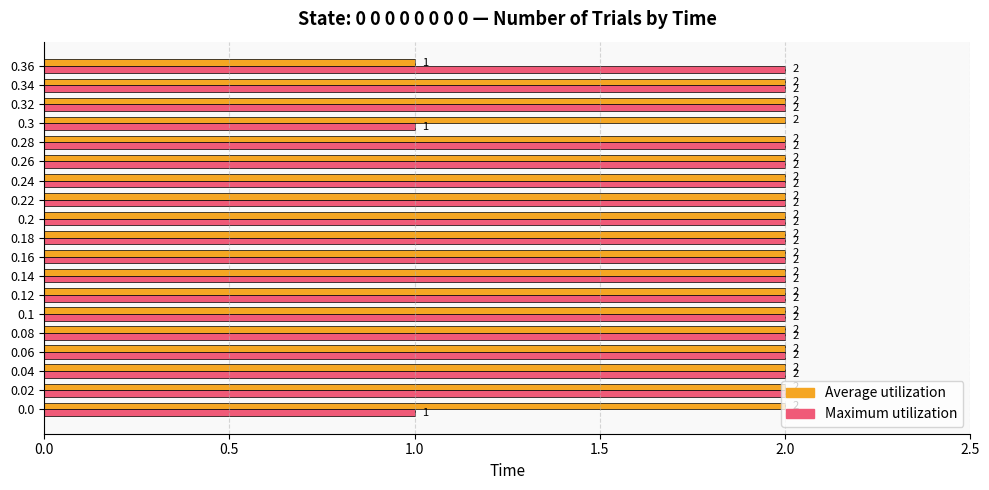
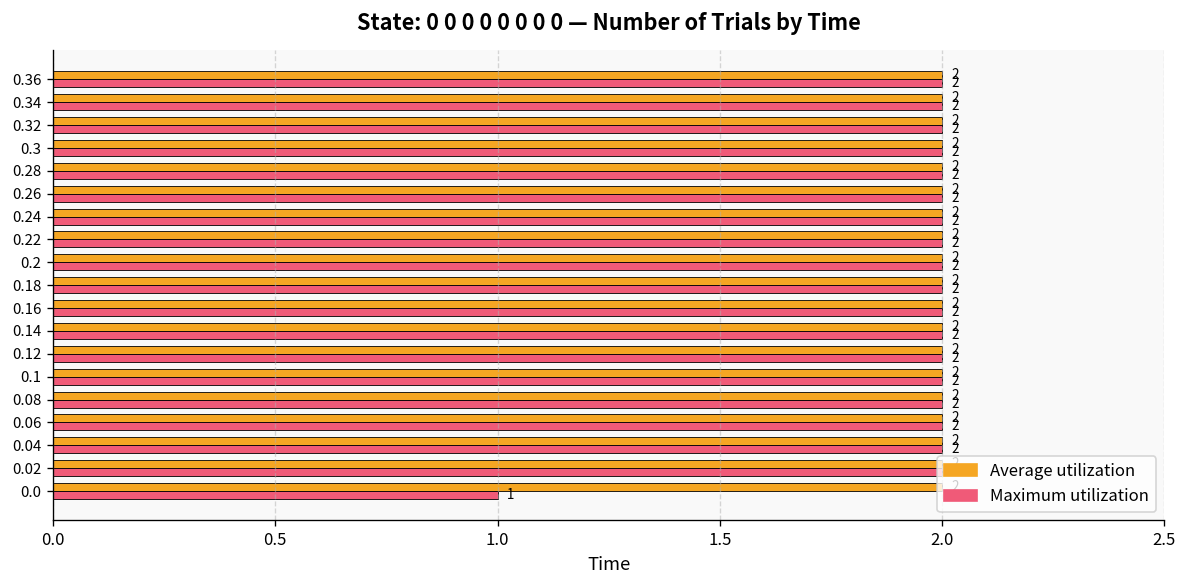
Average utilization, 0.36: 1 -> 2
Maximum utilization, 0.3: 1 -> 2
